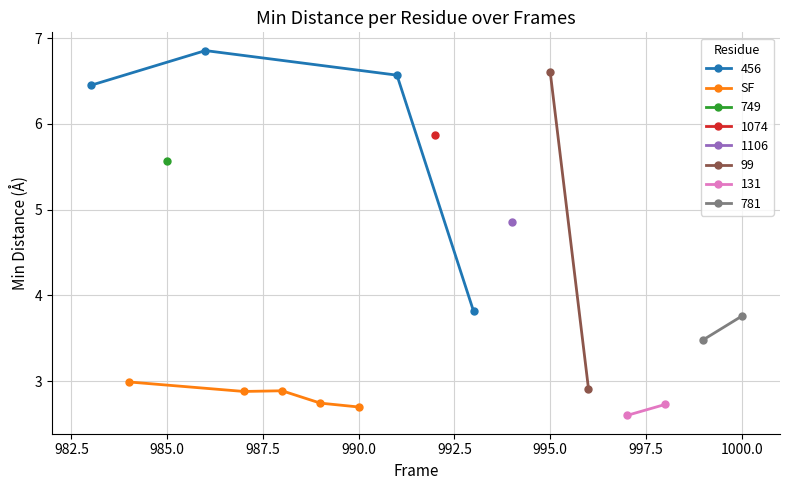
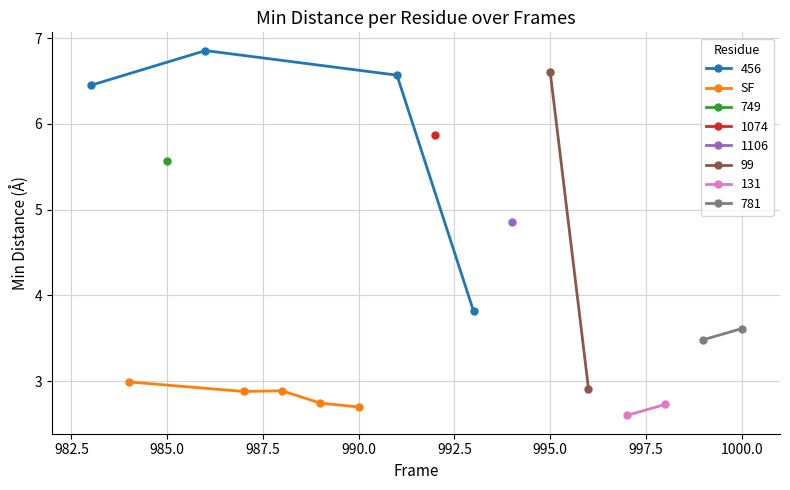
781, 1000.0: 3.8 -> 3.6
